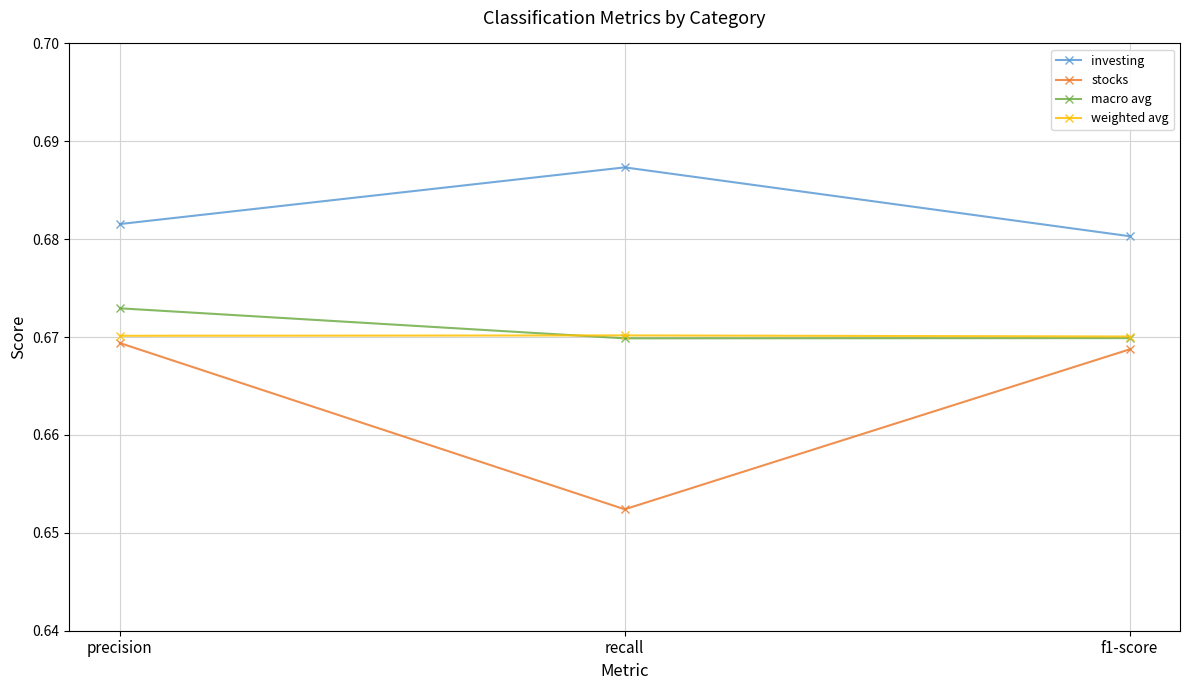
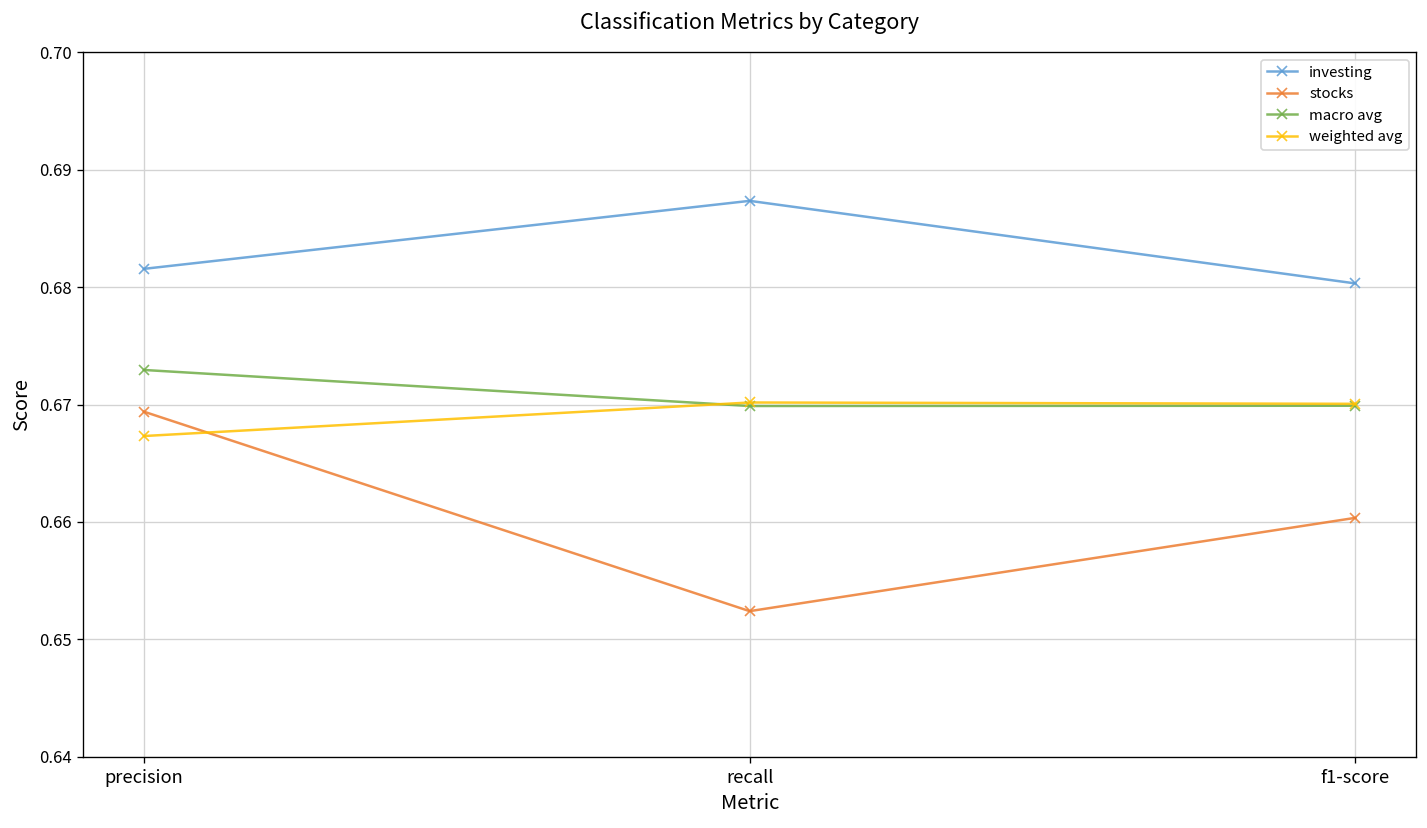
weighted avg, precision: 0.670 -> 0.667
stocks, f1-score: 0.669 -> 0.660
